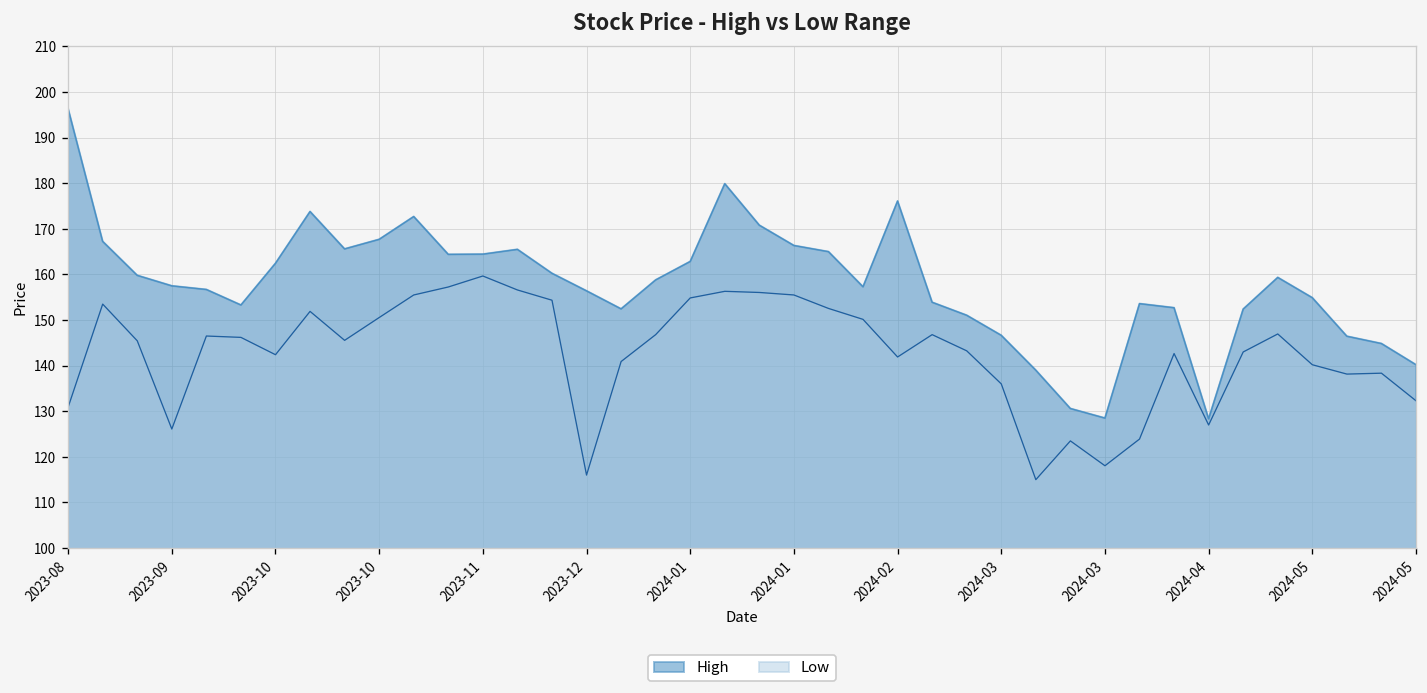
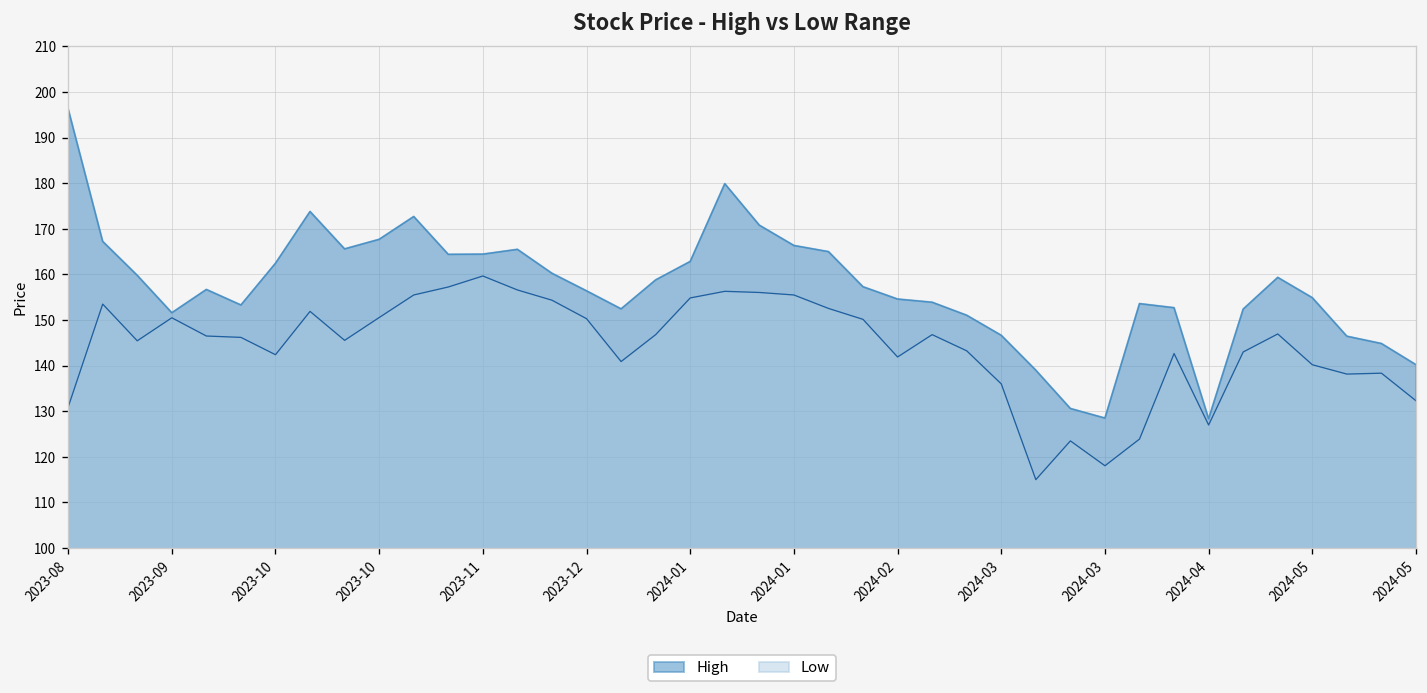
High, 2023-09: 158 -> 152
Low, 2023-09: 126 -> 151
Low, 2023-12: 116 -> 150
High, 2024-02: 176 -> 155
